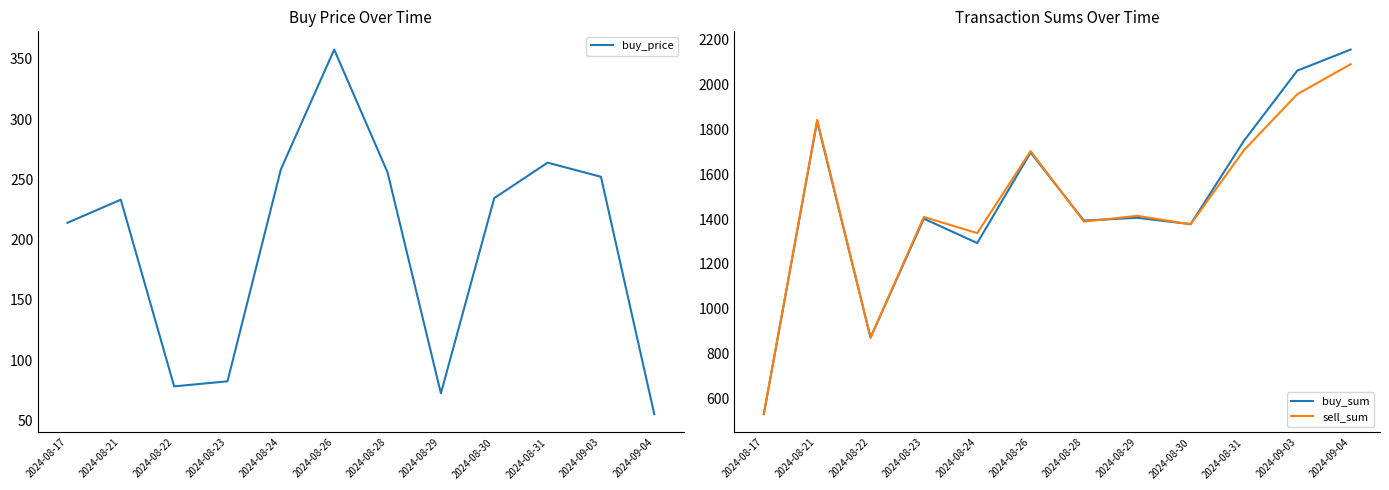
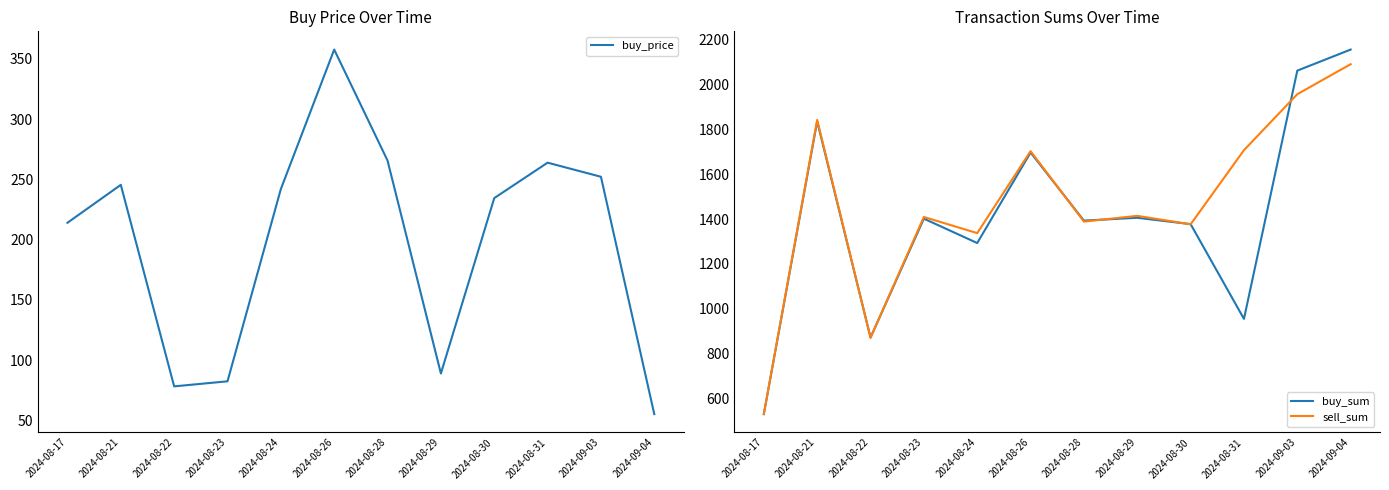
Buy Price Over Time, 2024-08-21: 233 -> 245
Buy Price Over Time, 2024-08-24: 258 -> 242
Buy Price Over Time, 2024-08-28: 256 -> 266
Buy Price Over Time, 2024-08-29: 73 -> 89
Transaction Sums Over Time, buy_sum, 2024-08-31: 1750 -> 960
